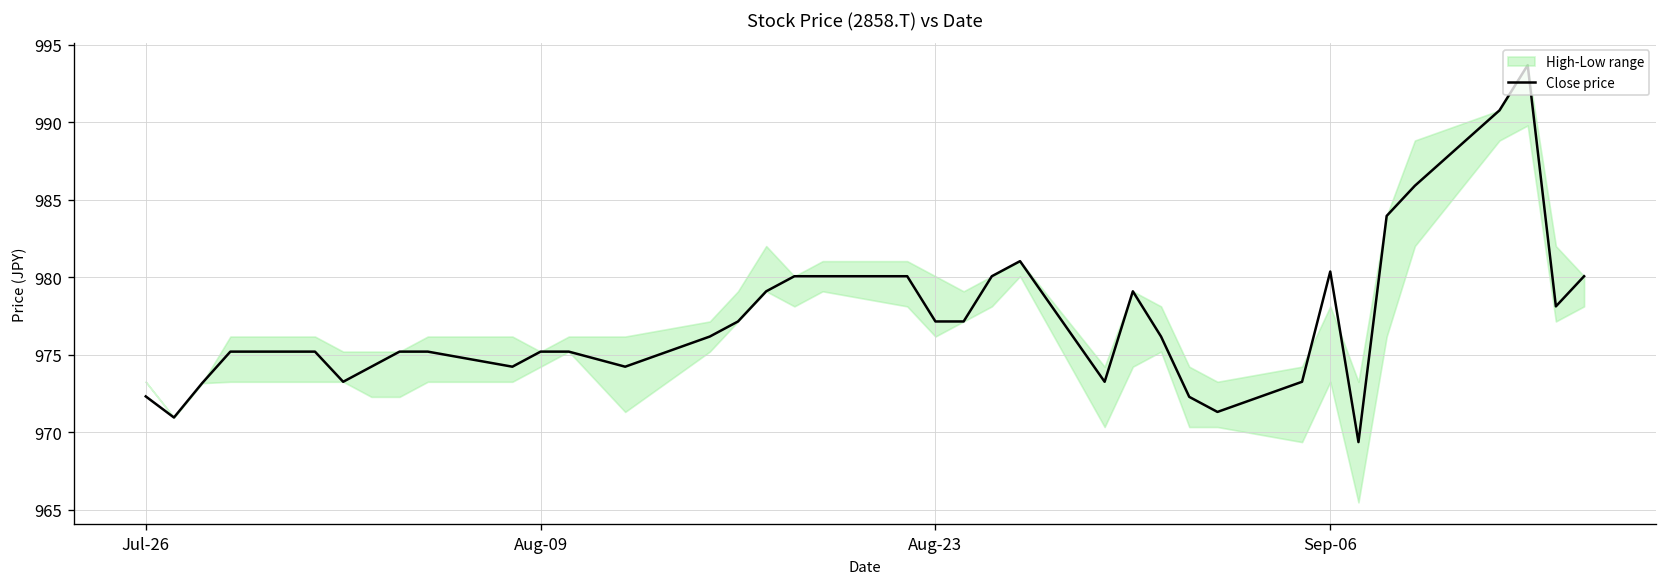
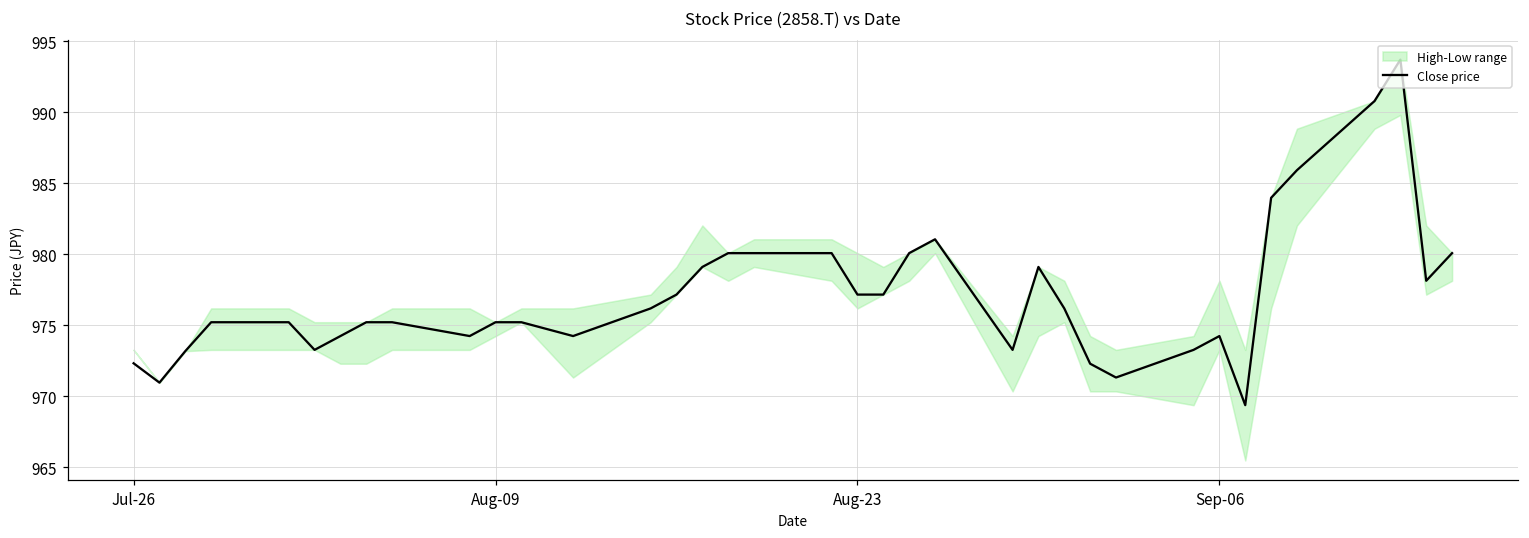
Close price, Sep-06: 980.4 -> 974.2
